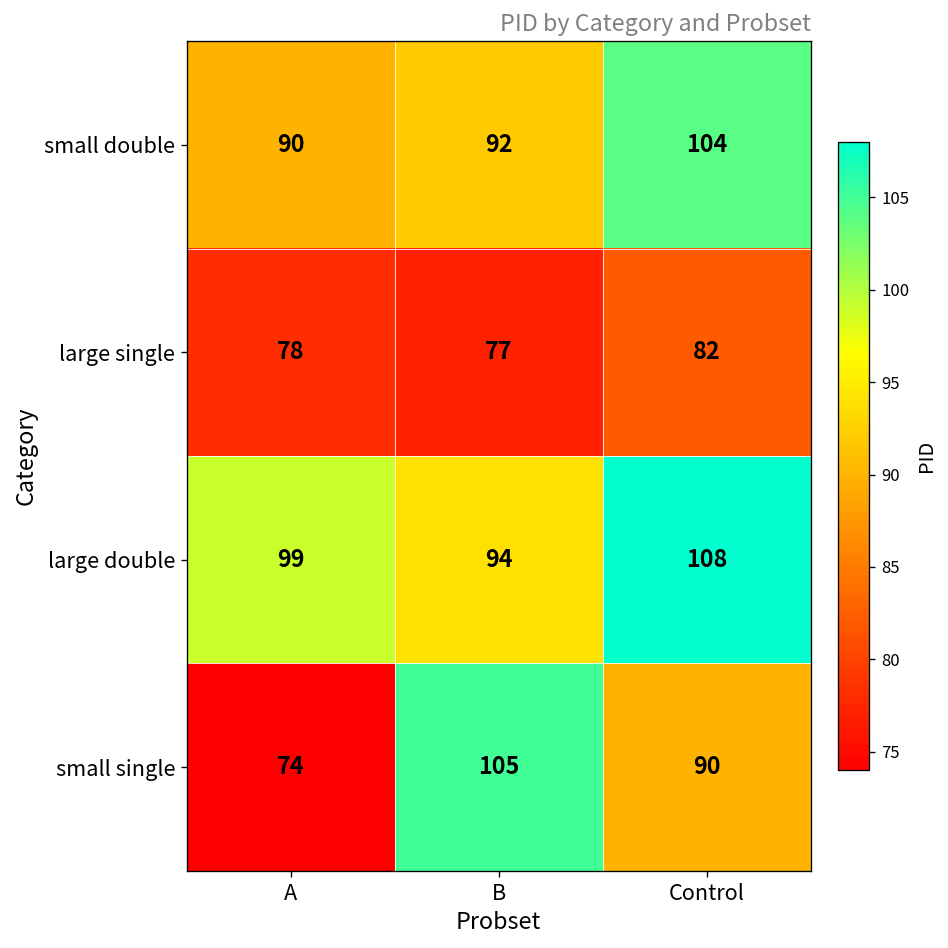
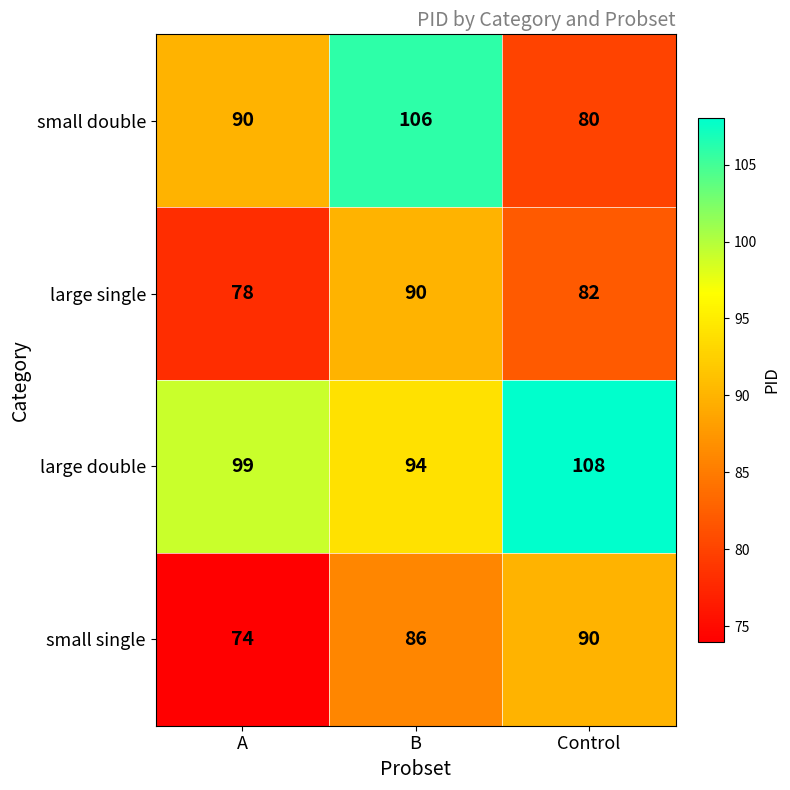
small double, B: 92 -> 106
small double, Control: 104 -> 80
large single, B: 77 -> 90
small single, B: 105 -> 86
